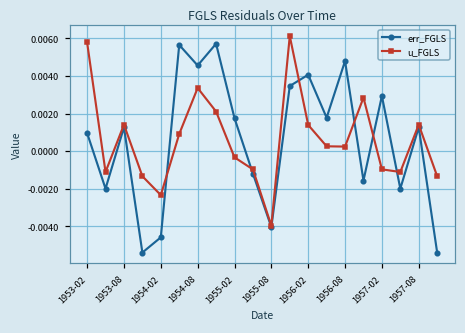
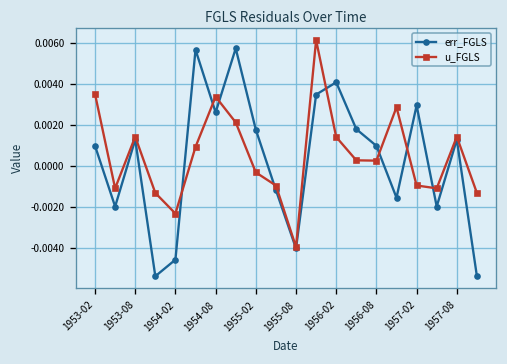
u_FGLS, 1953-02: 0.0058 -> 0.0035
err_FGLS, 1954-08: 0.0046 -> 0.0026
err_FGLS, 1956-08: 0.0048 -> 0.0010
